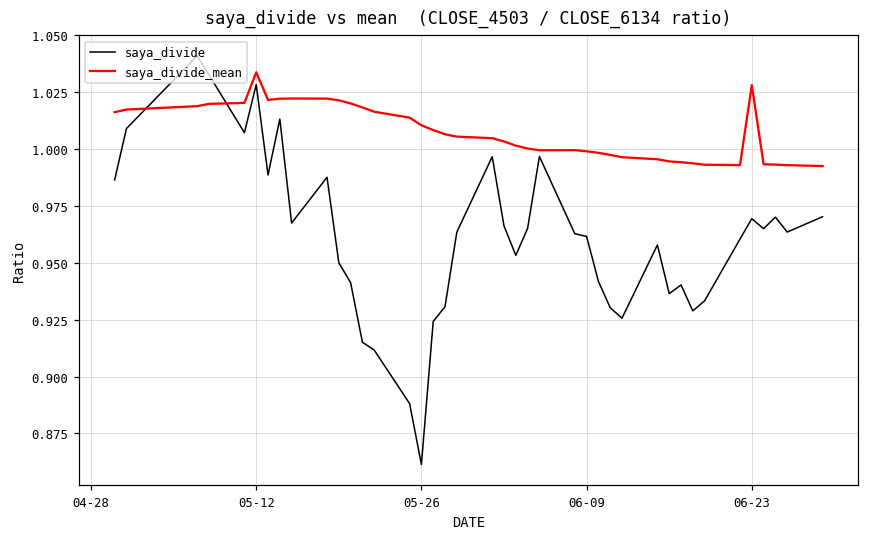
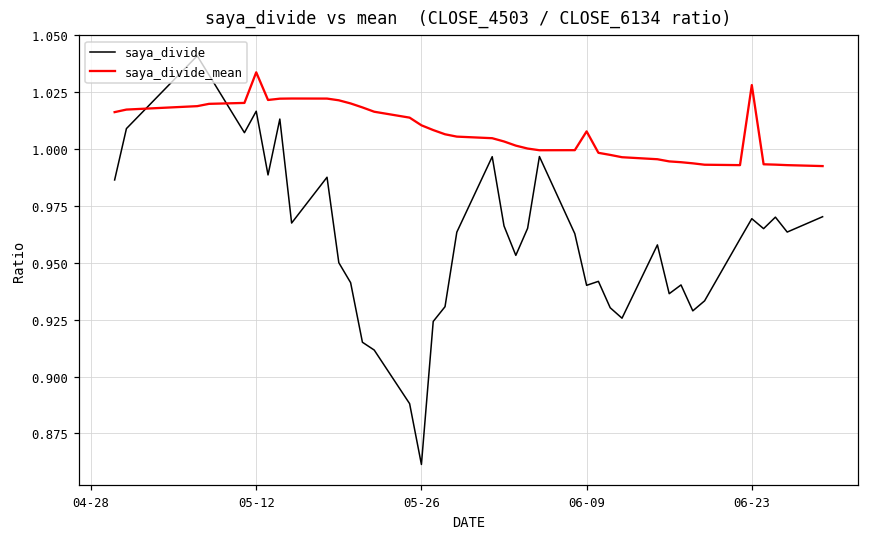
saya_divide, 05-12: 1.028 -> 1.017
saya_divide, 06-09: 0.962 -> 0.940
saya_divide_mean, 06-09: 0.999 -> 1.008
